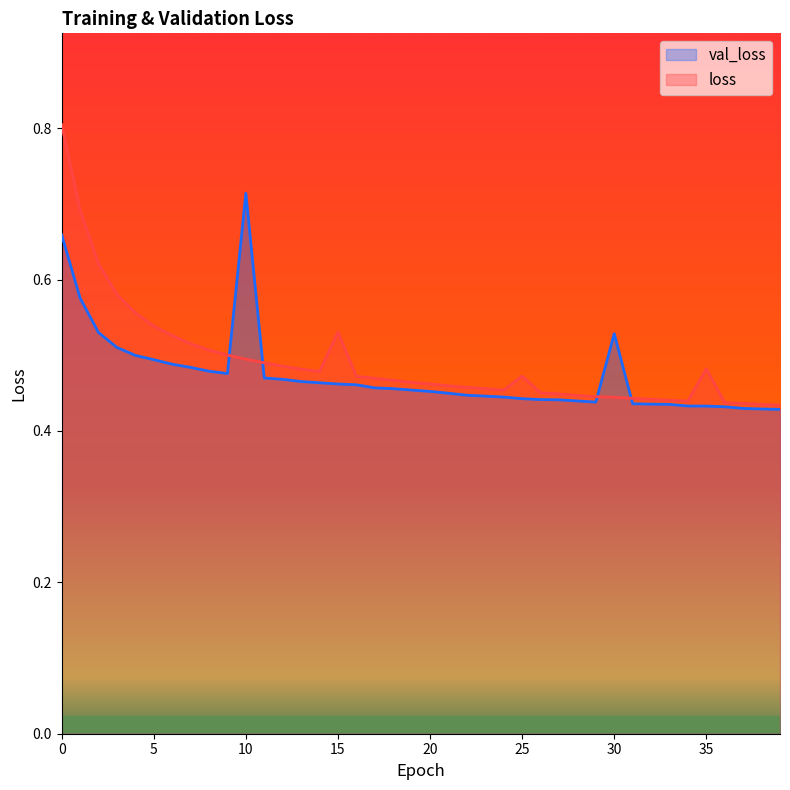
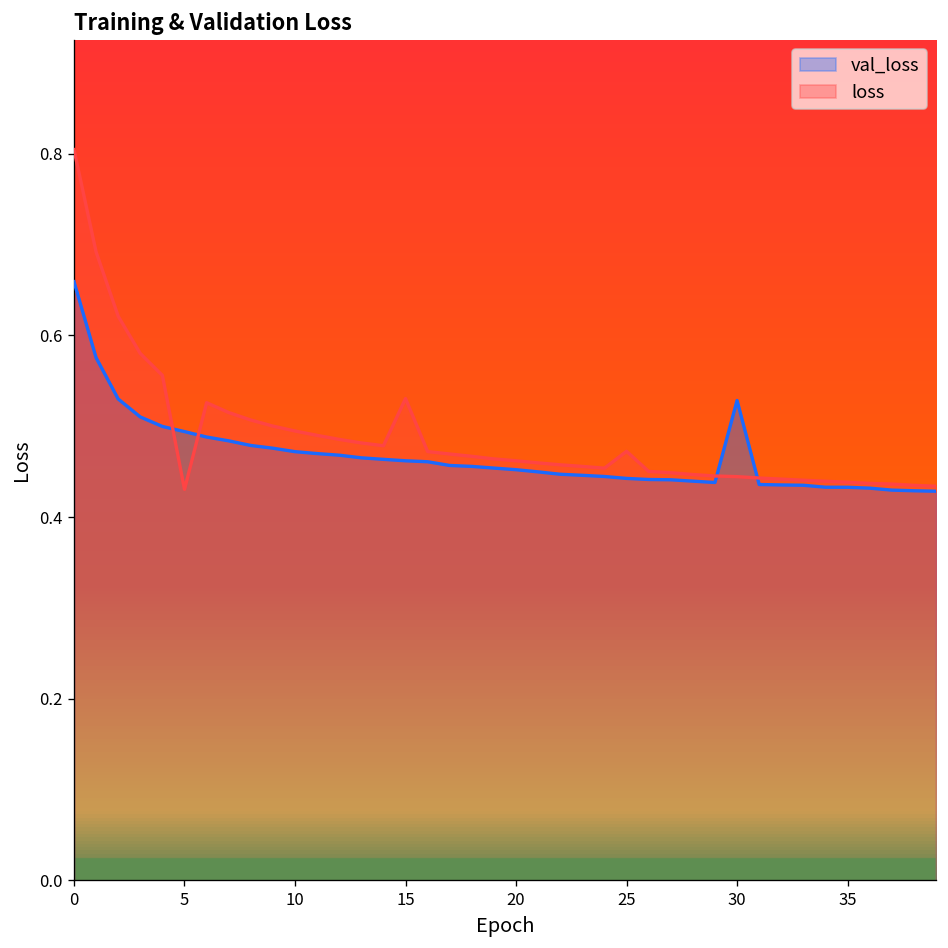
loss, 5: 0.54 -> 0.43
val_loss, 10: 0.71 -> 0.47
loss, 35: 0.48 -> 0.44
